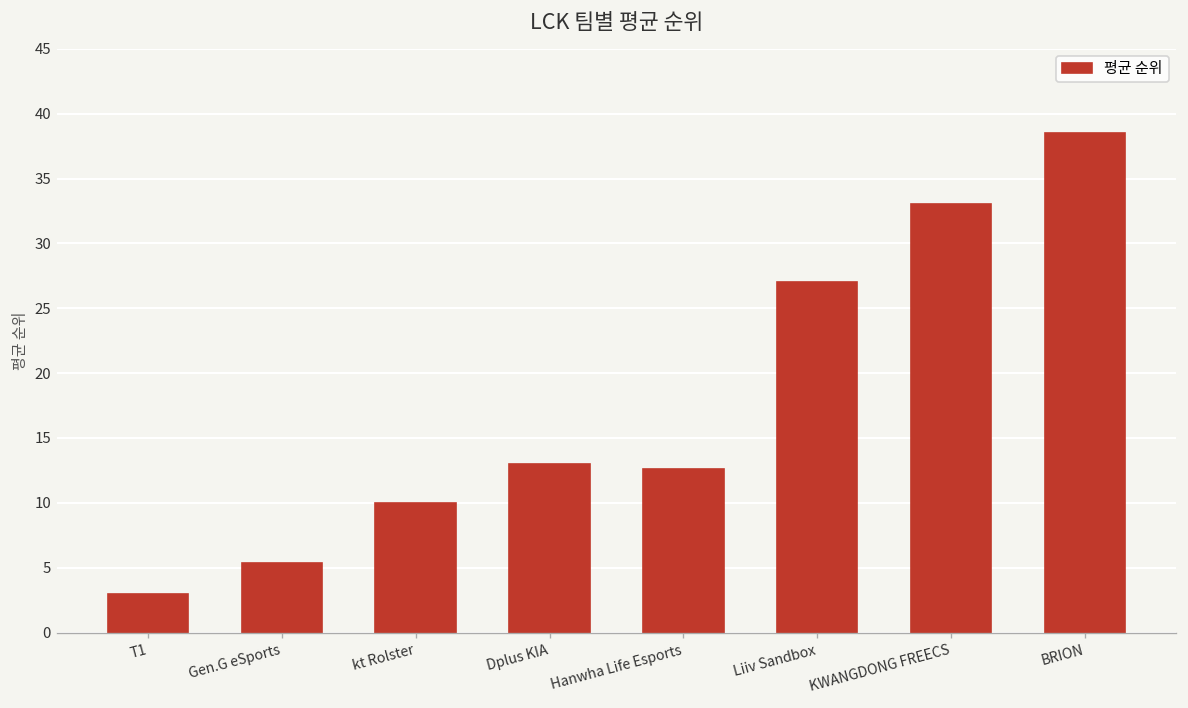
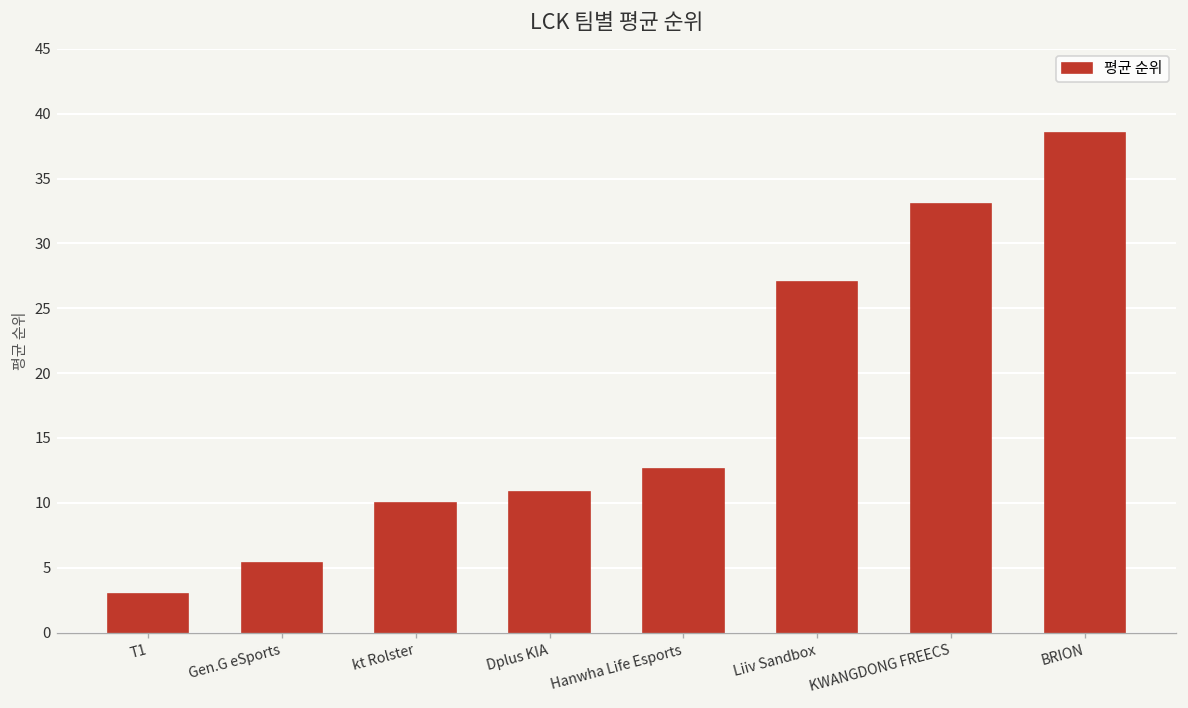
Dplus KIA: 13.0 -> 10.8
